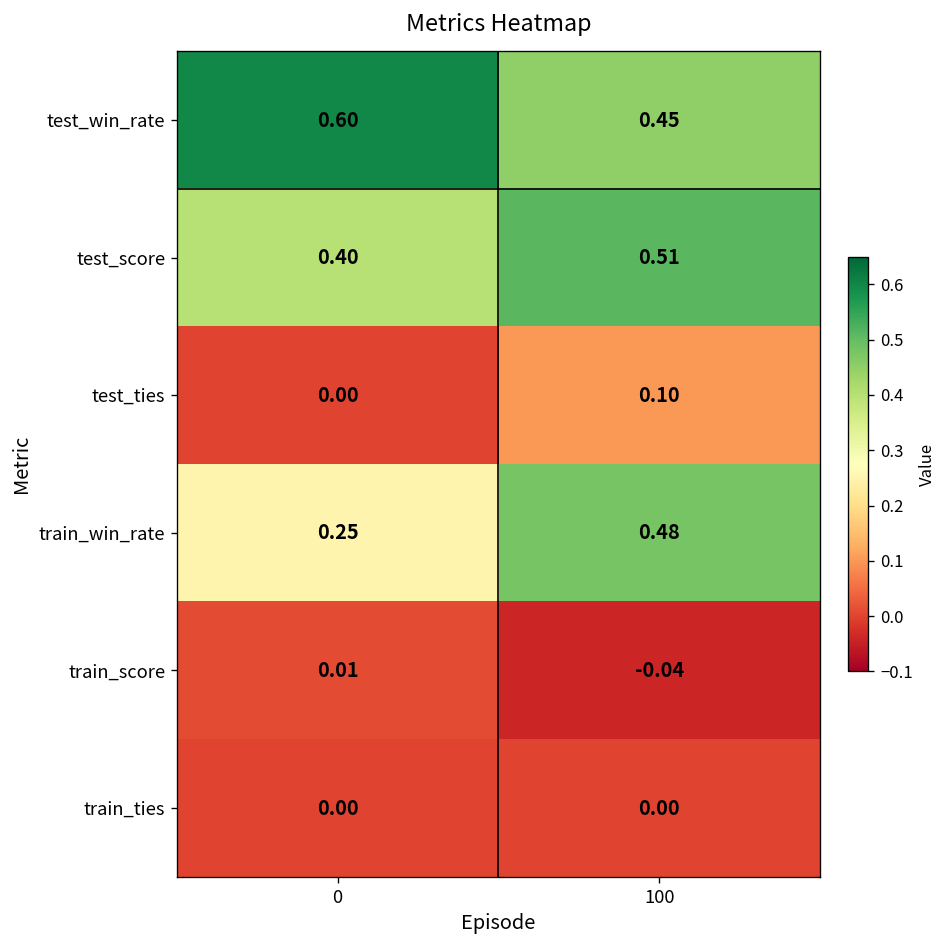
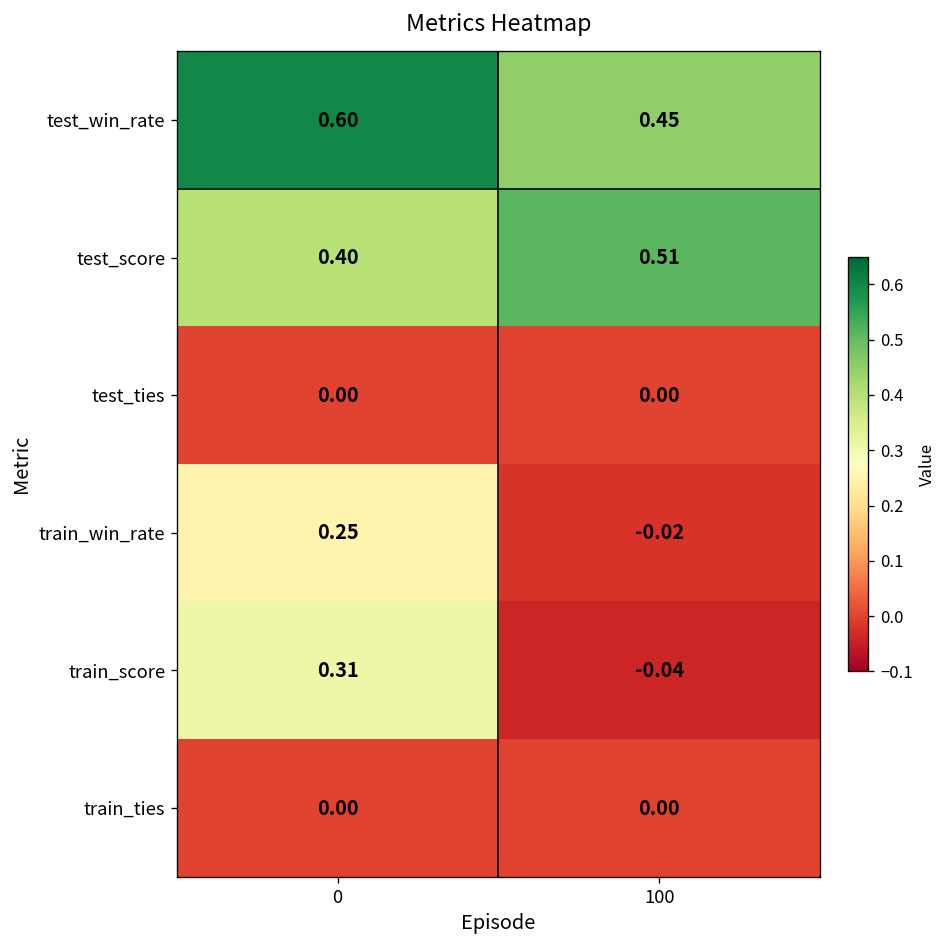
test_ties, 100: 0.10 -> 0.00
train_win_rate, 100: 0.48 -> -0.02
train_score, 0: 0.01 -> 0.31
